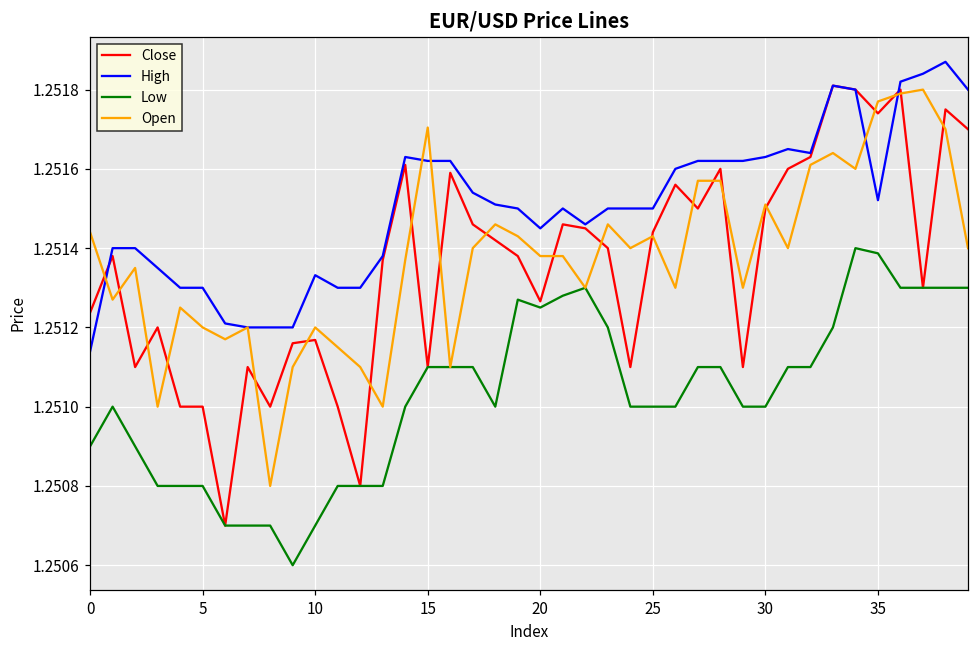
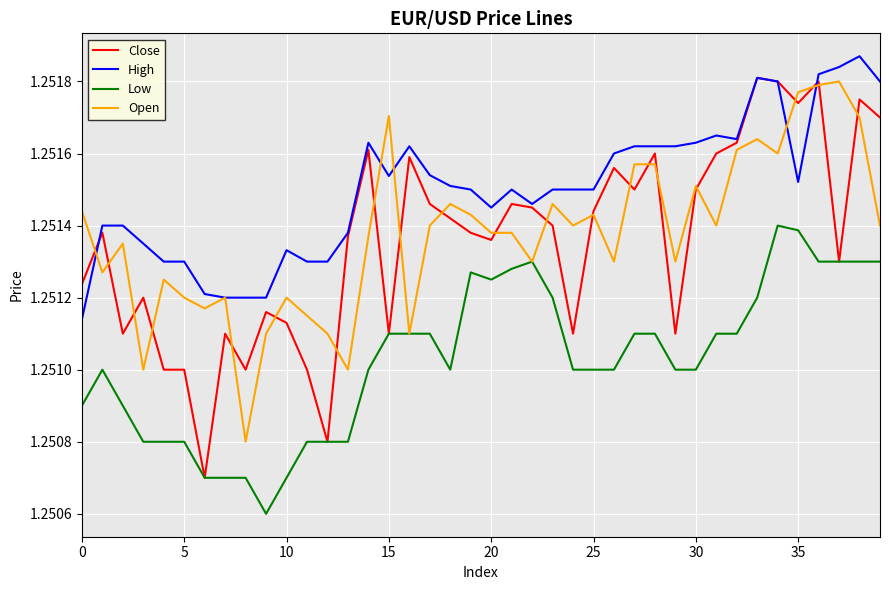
Close, 10: 1.25117 -> 1.25113
High, 15: 1.25162 -> 1.25154
Close, 20: 1.25127 -> 1.25136
